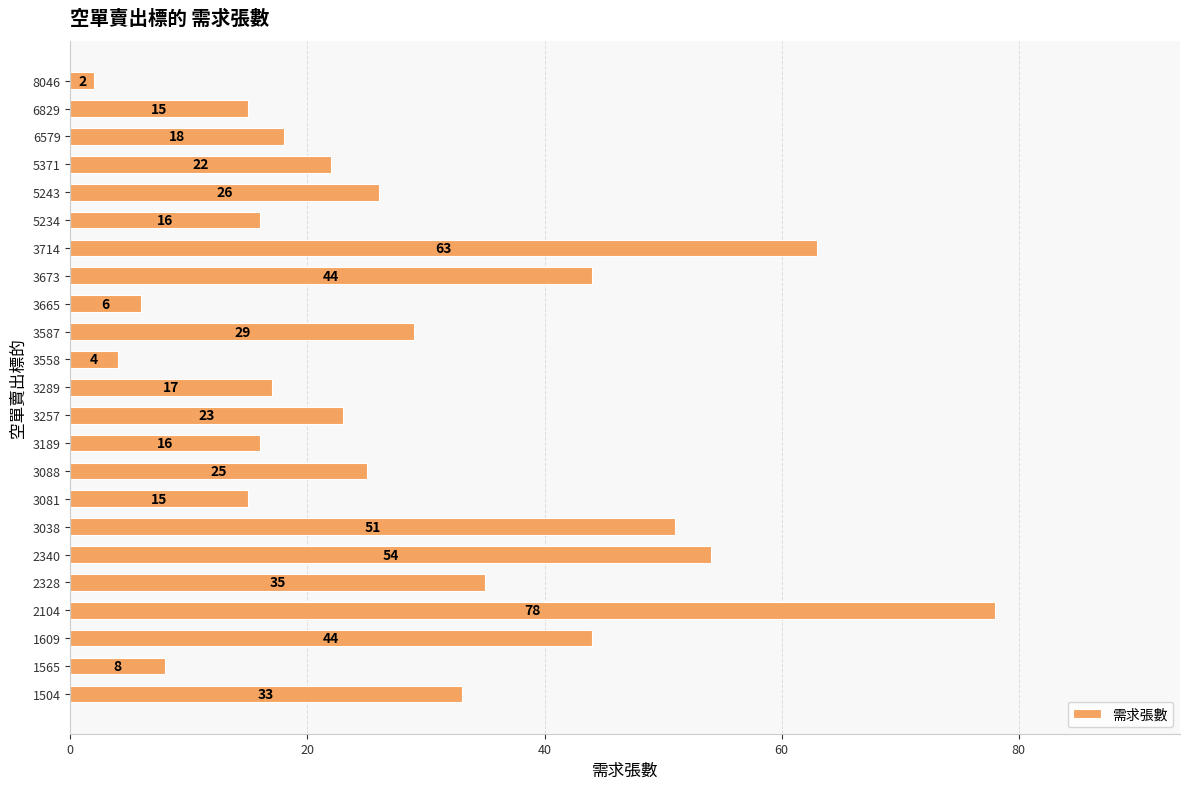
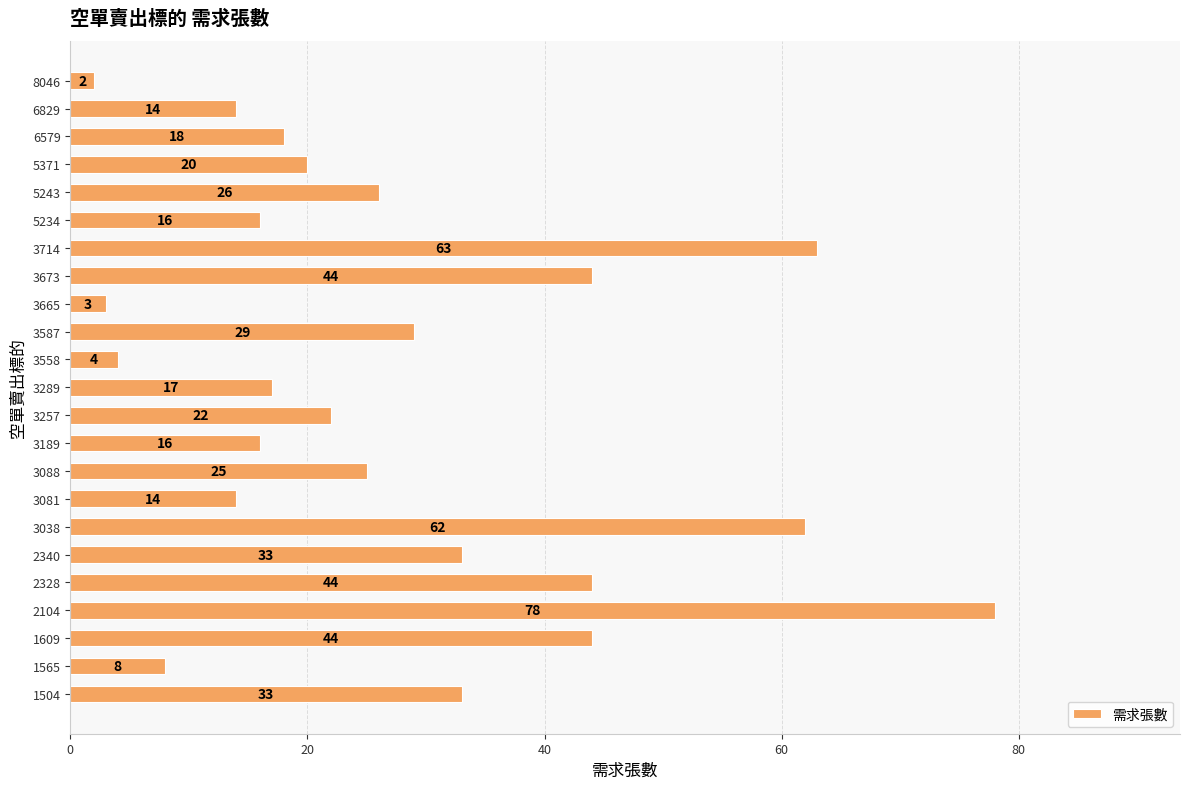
6829: 15 -> 14
5371: 22 -> 20
3665: 6 -> 3
3257: 23 -> 22
3081: 15 -> 14
3038: 51 -> 62
2340: 54 -> 33
2328: 35 -> 44
